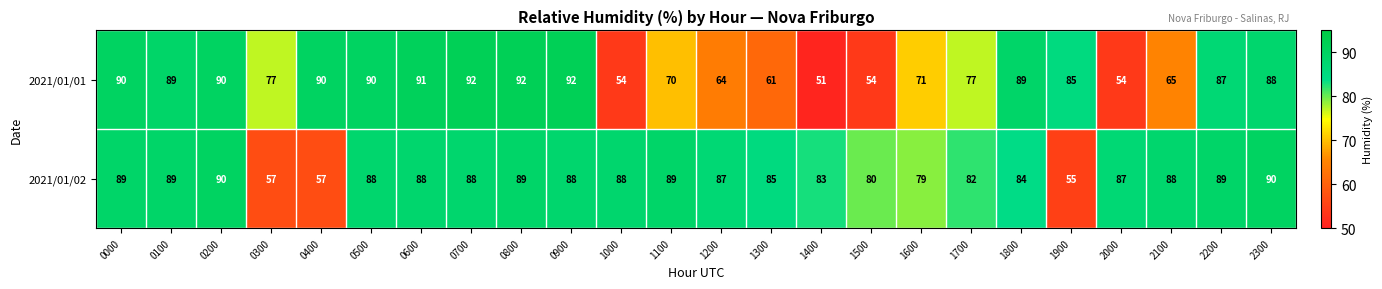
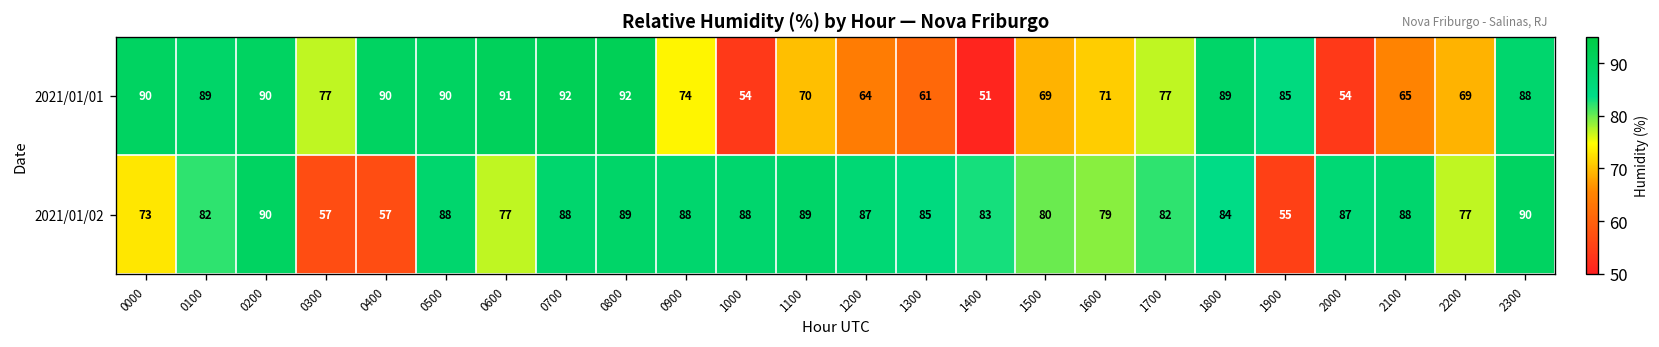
2021/01/01, 0900: 92 -> 74
2021/01/01, 1500: 54 -> 69
2021/01/01, 2200: 87 -> 69
2021/01/02, 0000: 89 -> 73
2021/01/02, 0100: 89 -> 82
2021/01/02, 0600: 88 -> 77
2021/01/02, 2200: 89 -> 77
